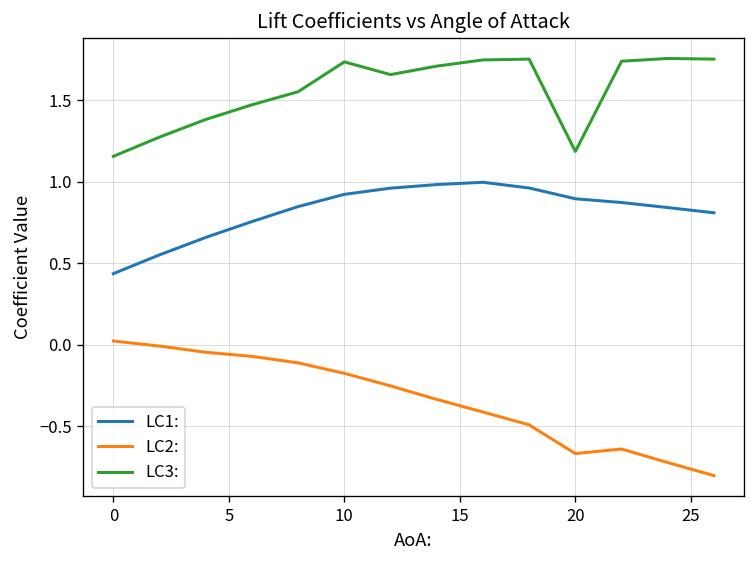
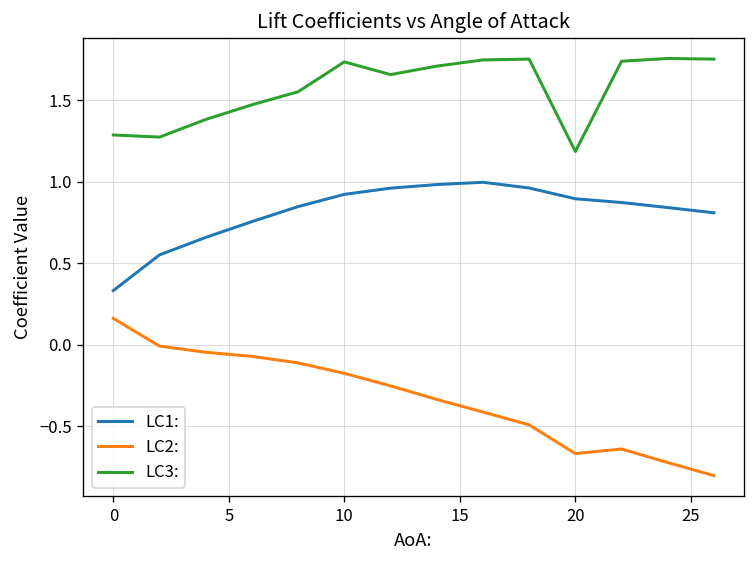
LC1:, 0: 0.44 -> 0.33
LC2:, 0: 0.02 -> 0.16
LC3:, 0: 1.16 -> 1.29
